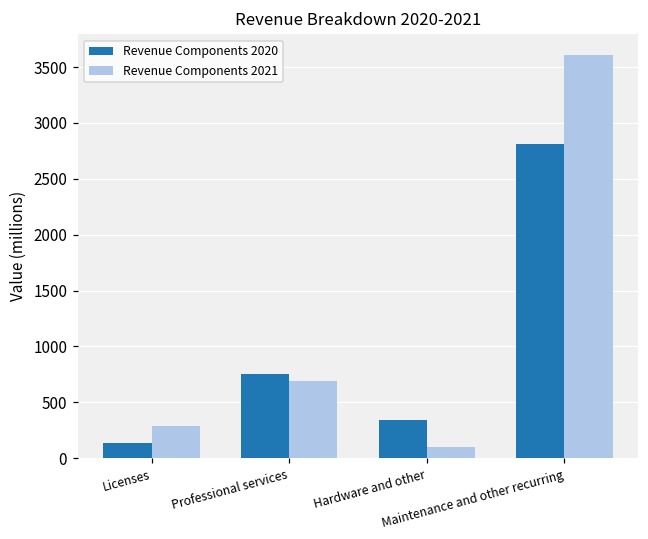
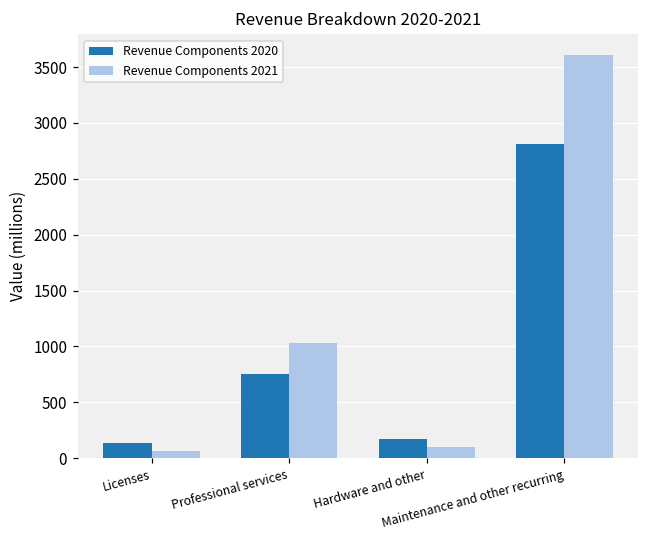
Revenue Components 2021, Licenses: 290 -> 70
Revenue Components 2021, Professional services: 690 -> 1030
Revenue Components 2020, Hardware and other: 340 -> 170
